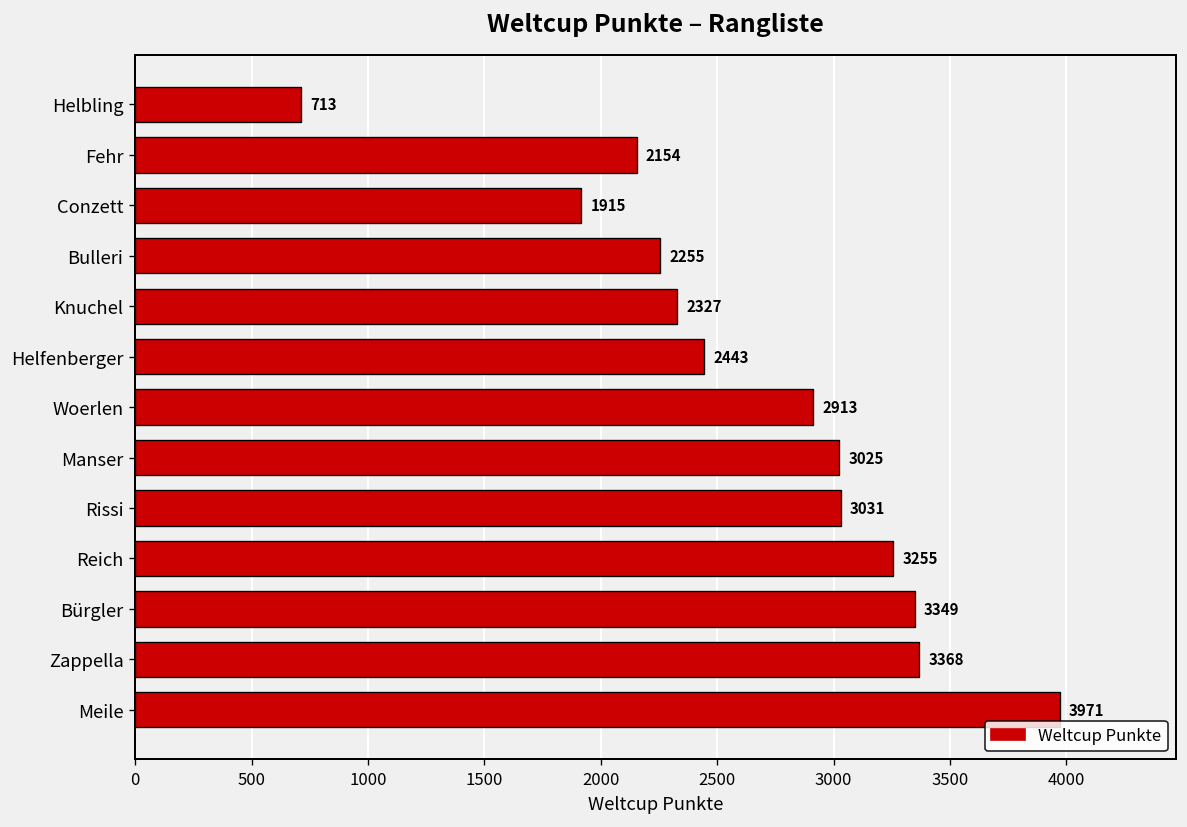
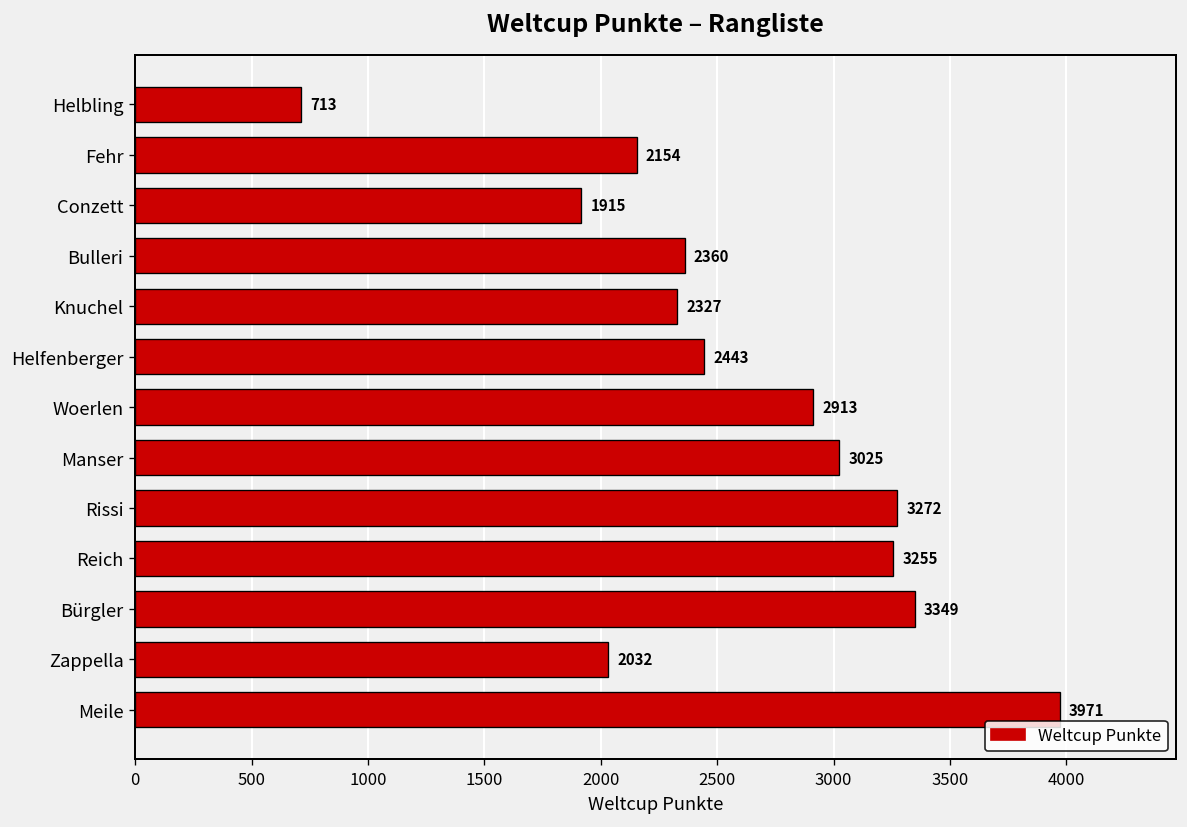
Bulleri: 2255 -> 2360
Rissi: 3031 -> 3272
Zappella: 3368 -> 2032
